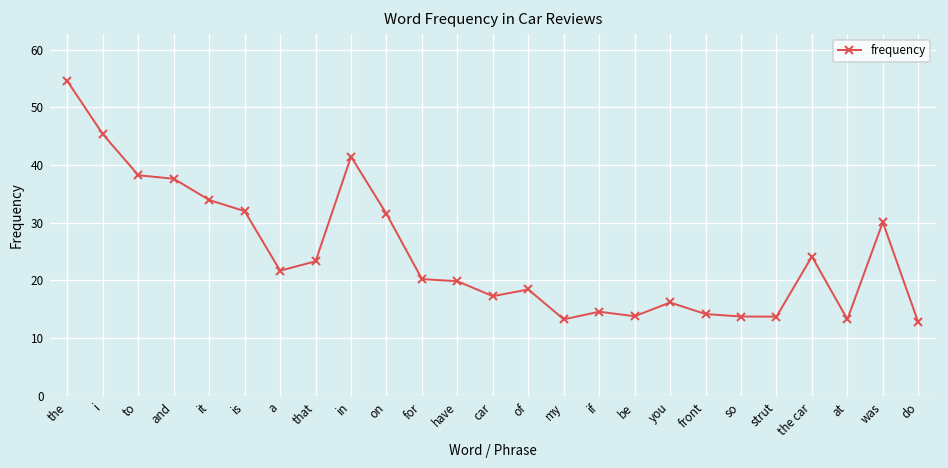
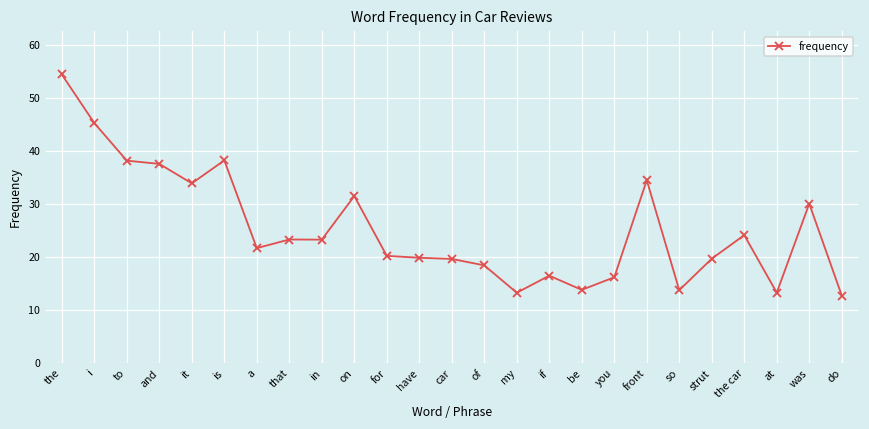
is: 32 -> 38
in: 41 -> 23
car: 17 -> 20
if: 15 -> 16
front: 14 -> 35
strut: 14 -> 20
